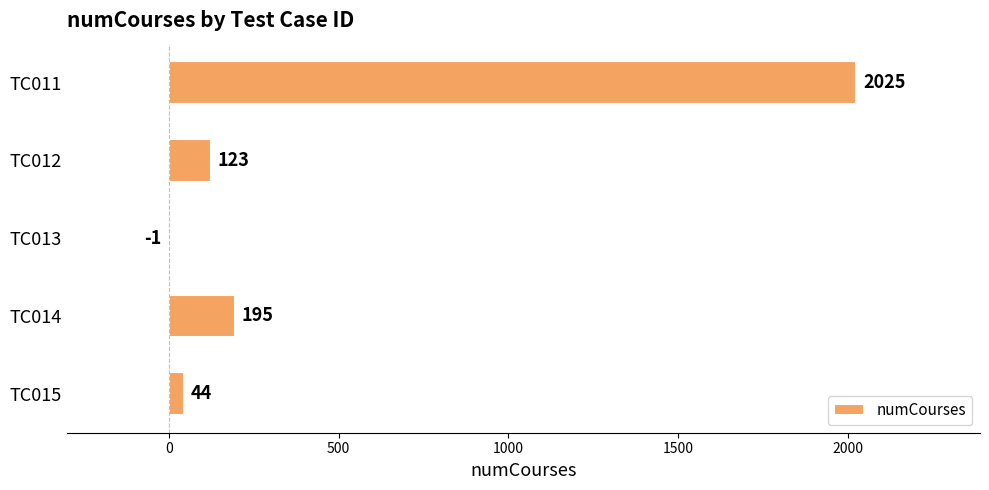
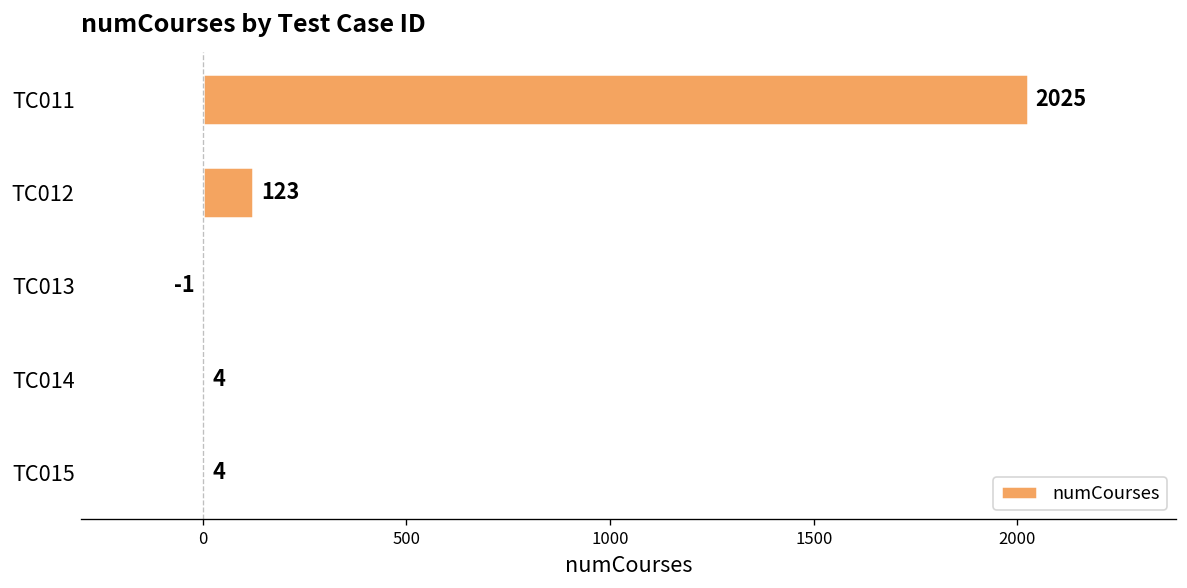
TC014: 195 -> 4
TC015: 44 -> 4
